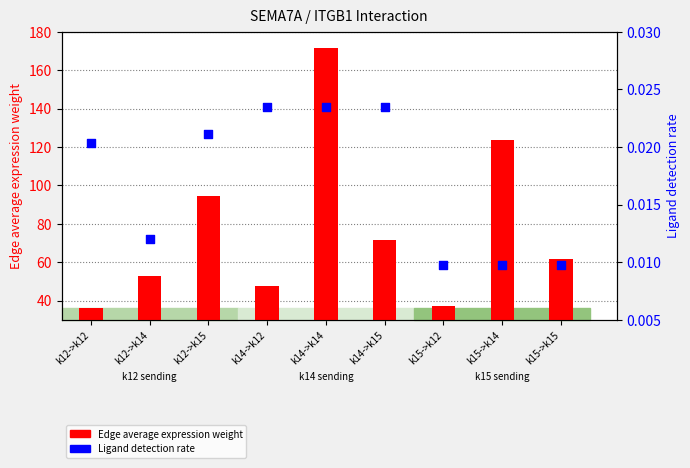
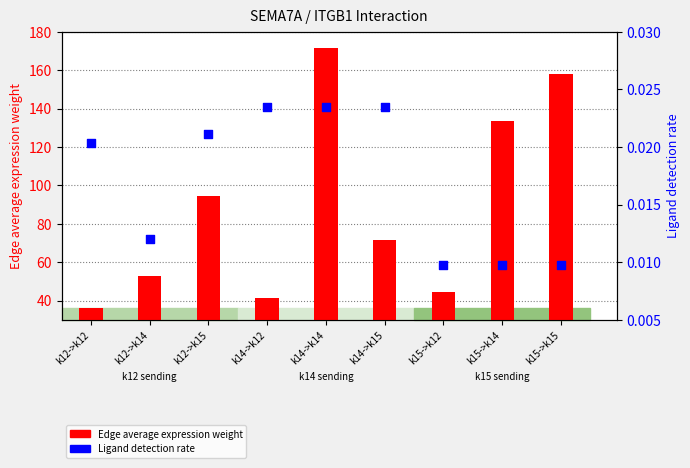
Edge average expression weight, k14->k12: 48 -> 41
Edge average expression weight, k15->k12: 37 -> 44
Edge average expression weight, k15->k14: 124 -> 134
Edge average expression weight, k15->k15: 62 -> 158
